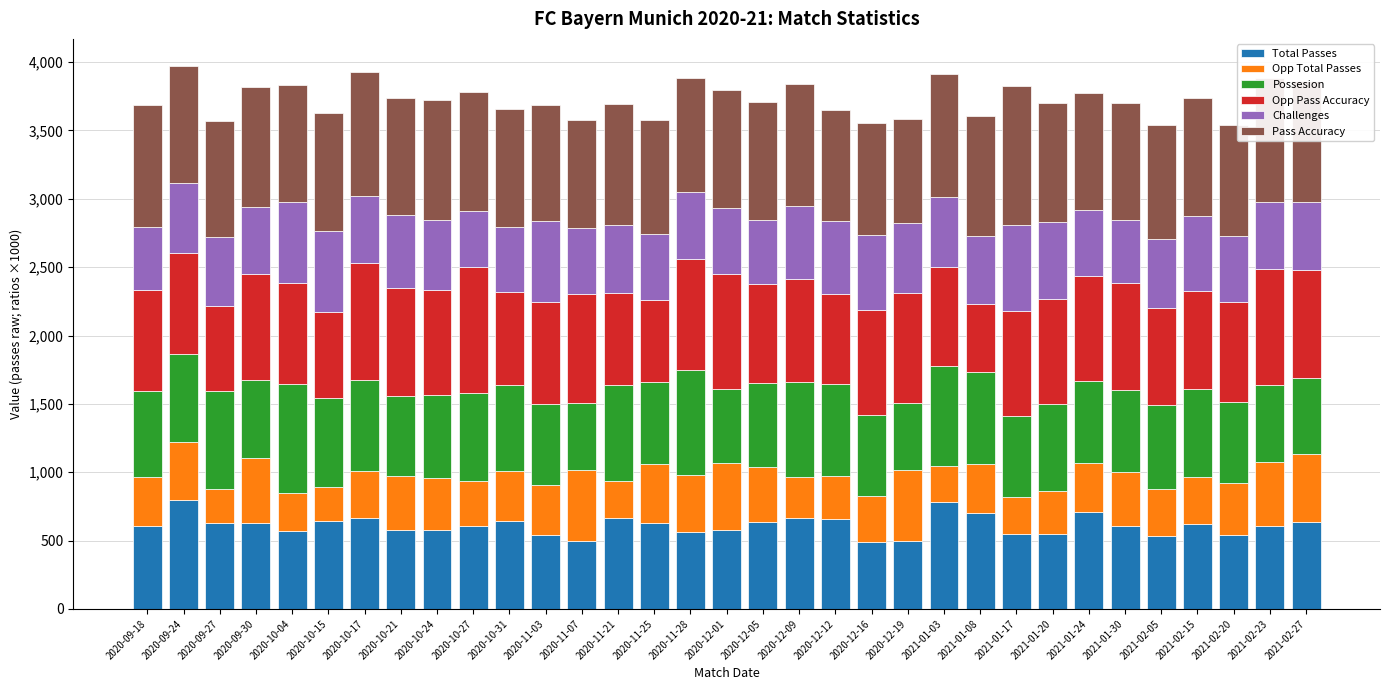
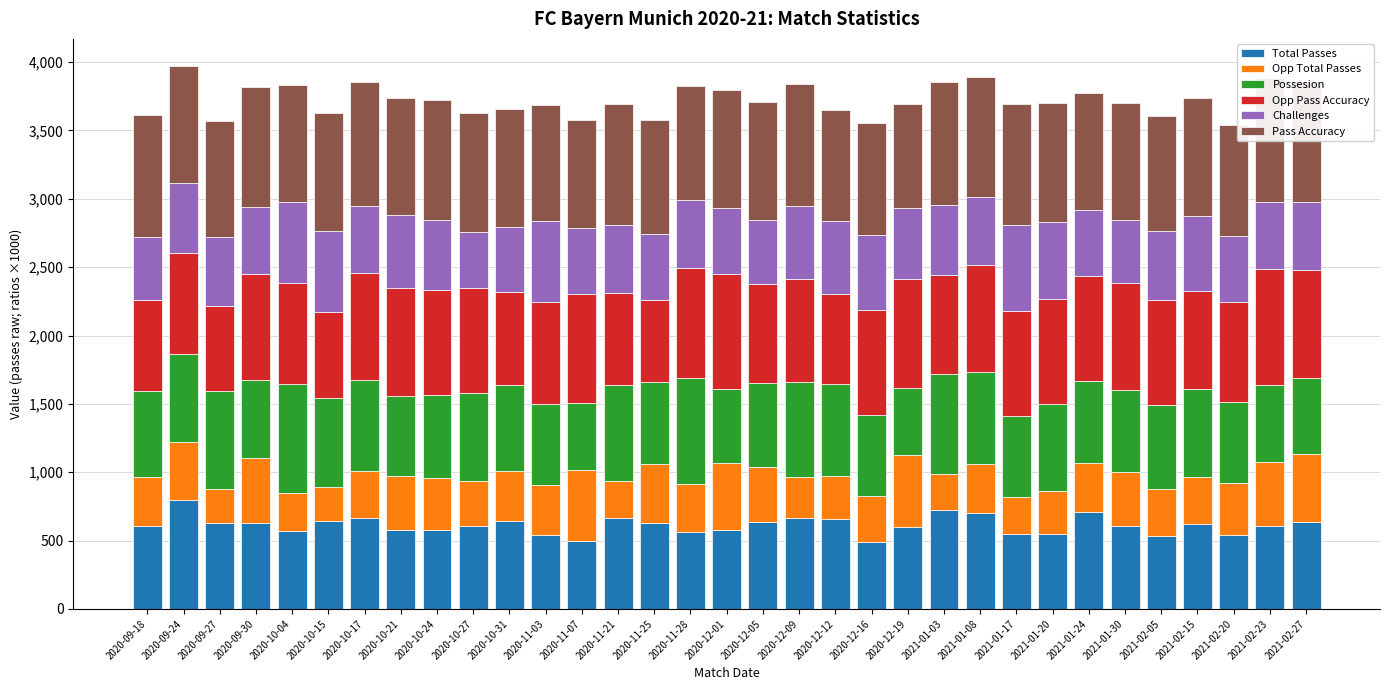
Opp Pass Accuracy, 2020-09-18: 740 -> 670
Opp Pass Accuracy, 2020-10-17: 860 -> 780
Opp Pass Accuracy, 2020-10-27: 920 -> 760
Opp Total Passes, 2020-11-28: 410 -> 350
Total Passes, 2020-12-19: 500 -> 600
Total Passes, 2021-01-03: 790 -> 730
Opp Pass Accuracy, 2021-01-08: 500 -> 780
Pass Accuracy, 2021-01-17: 1,020 -> 890
Opp Pass Accuracy, 2021-02-05: 710 -> 770
